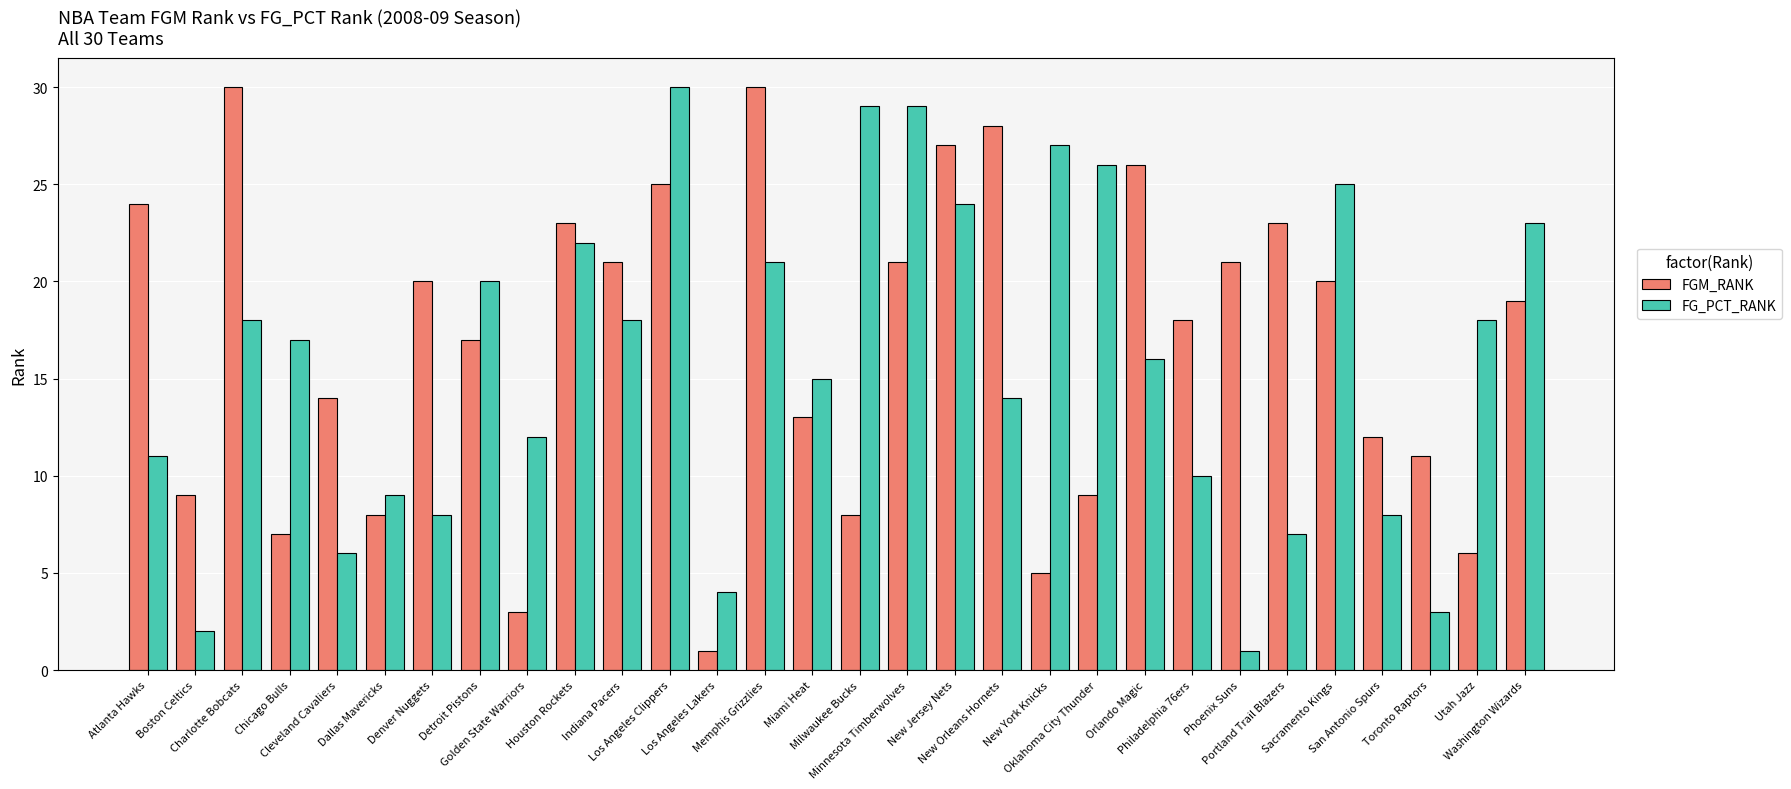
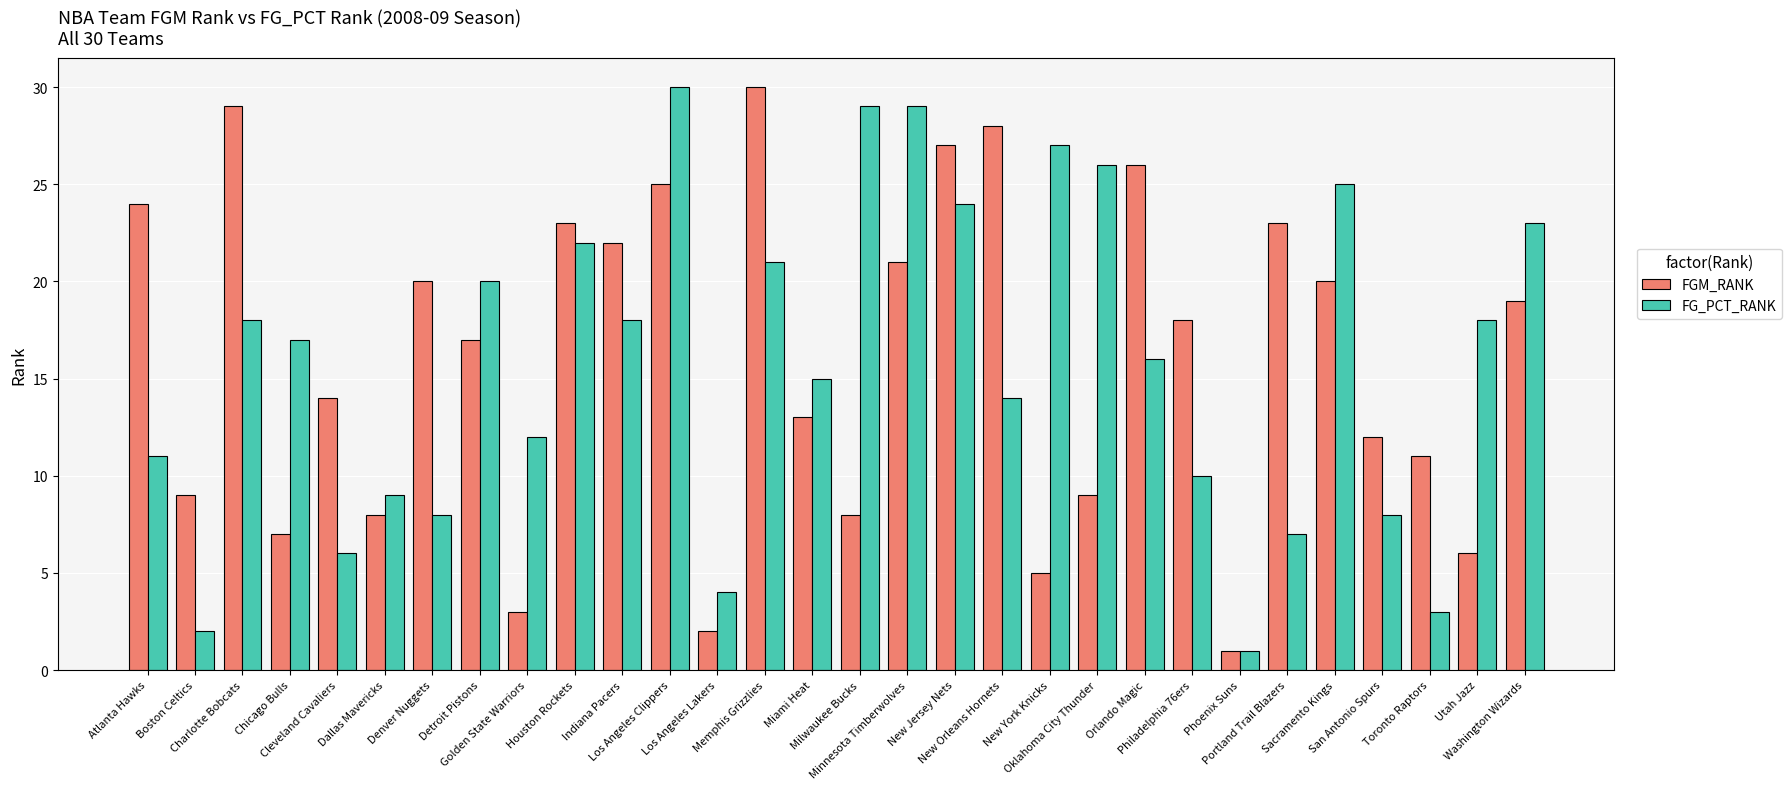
FGM_RANK, Charlotte Bobcats: 30 -> 29
FGM_RANK, Indiana Pacers: 21 -> 22
FGM_RANK, Los Angeles Lakers: 1 -> 2
FGM_RANK, Phoenix Suns: 21 -> 1
